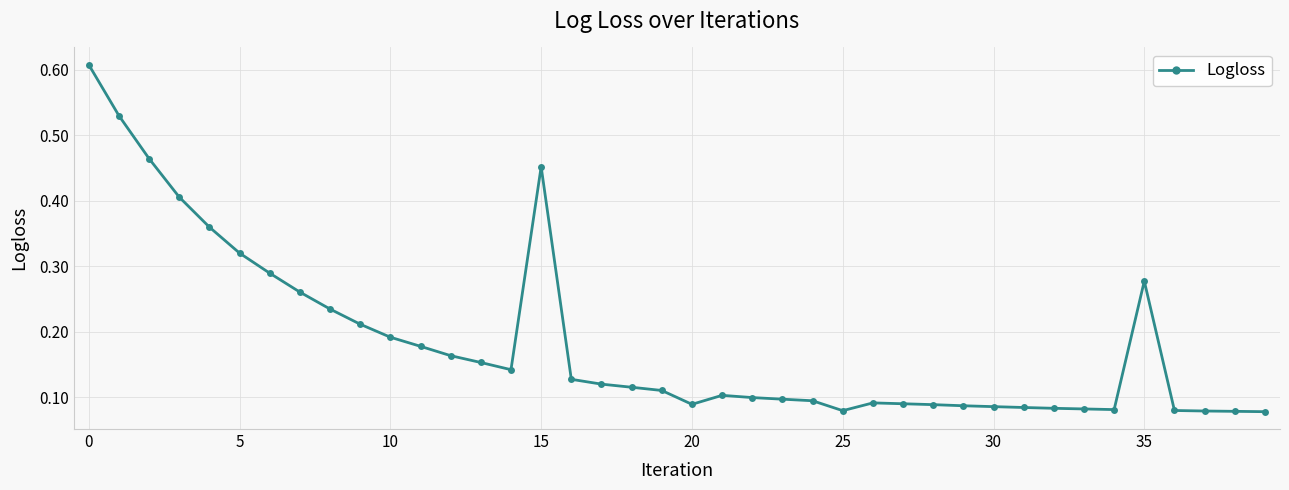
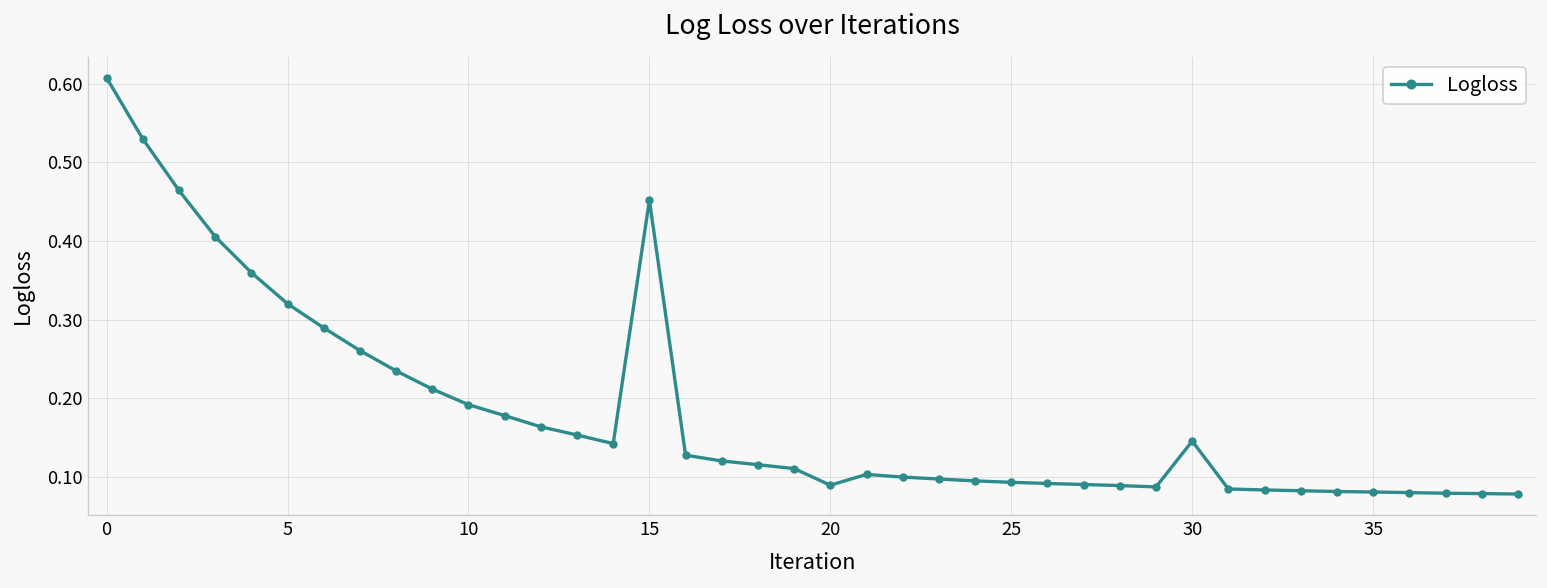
25: 0.08 -> 0.09
30: 0.09 -> 0.15
35: 0.28 -> 0.08
